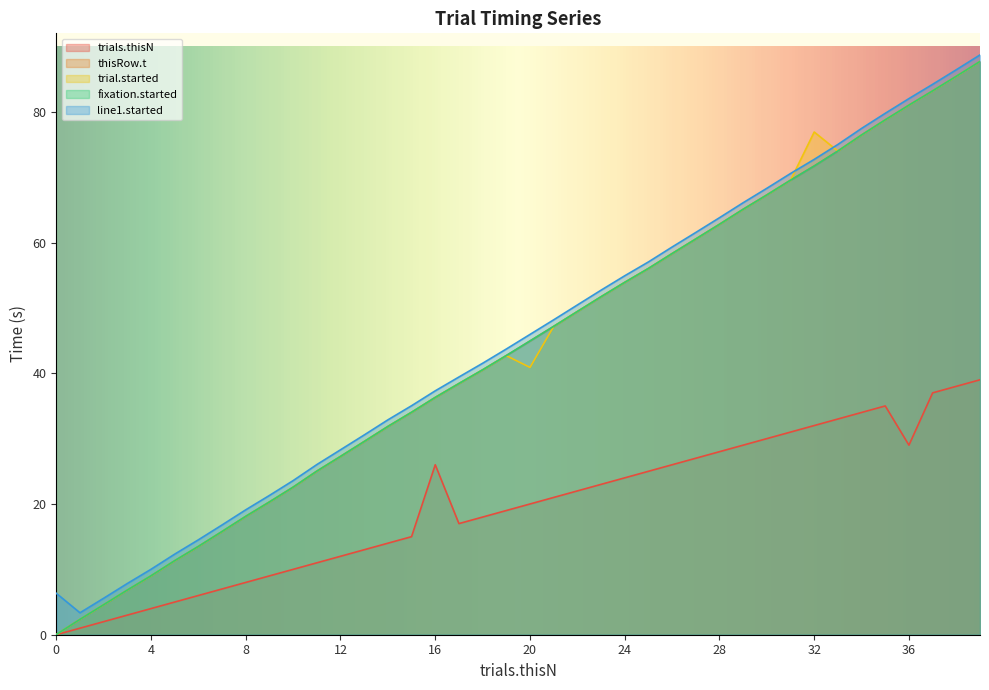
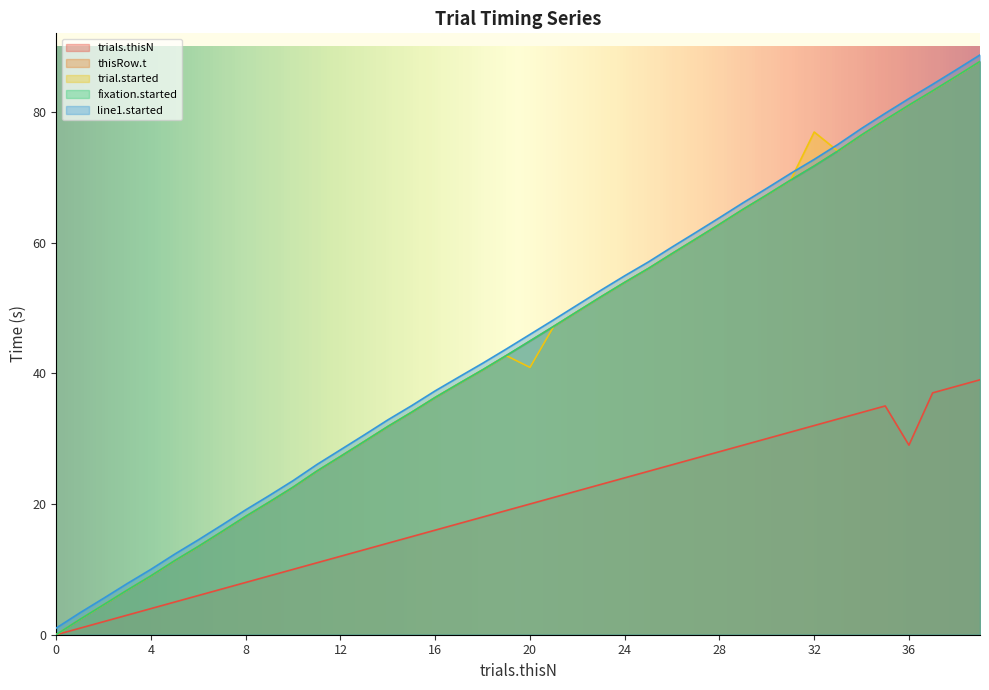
line1.started, 0: 6 -> 1
trials.thisN, 16: 26 -> 16
